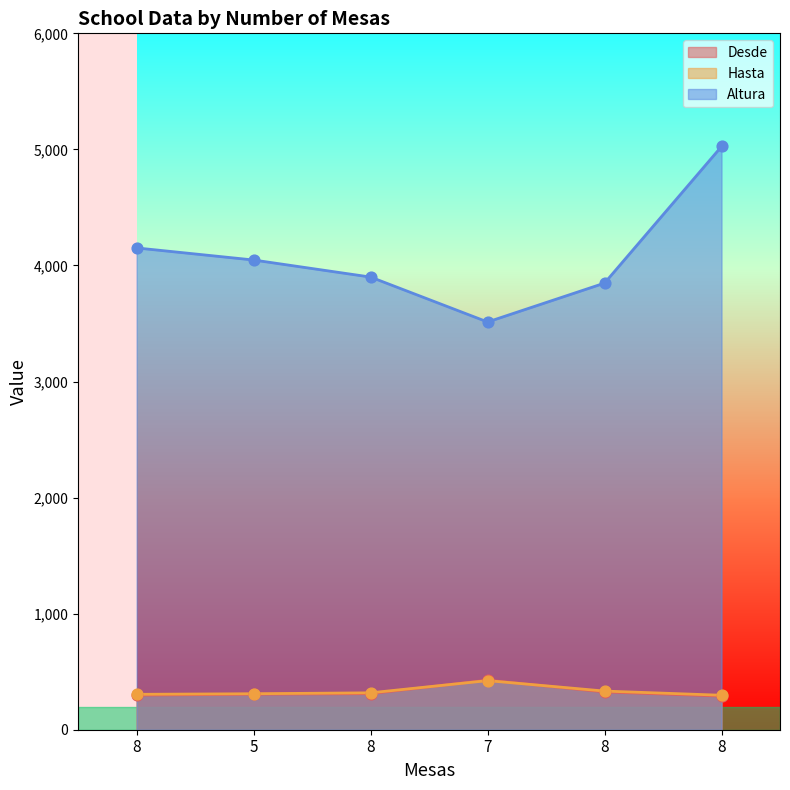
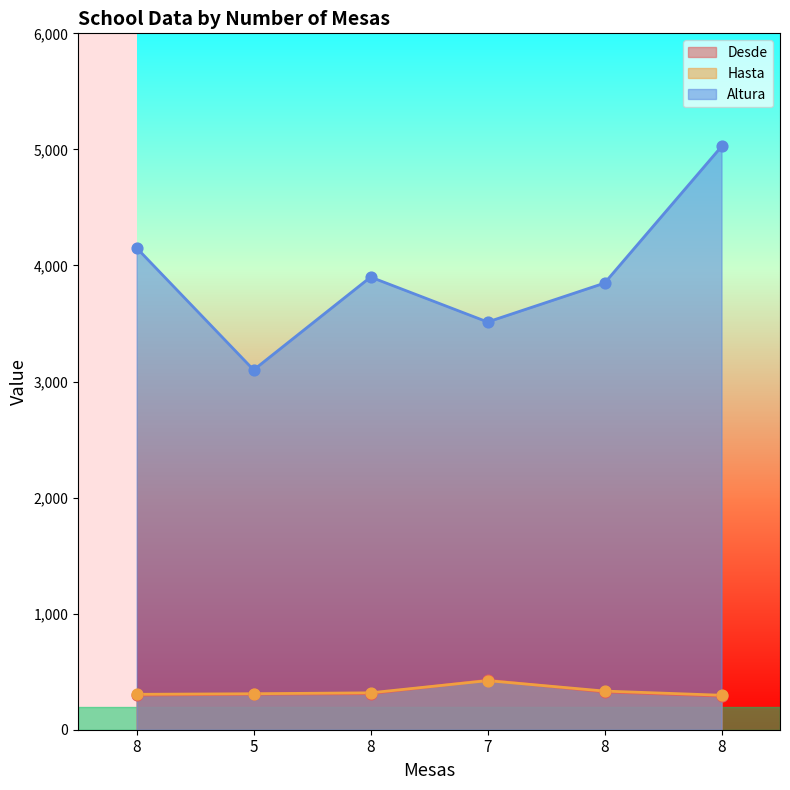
Altura, 5: 4,050 -> 3,100
